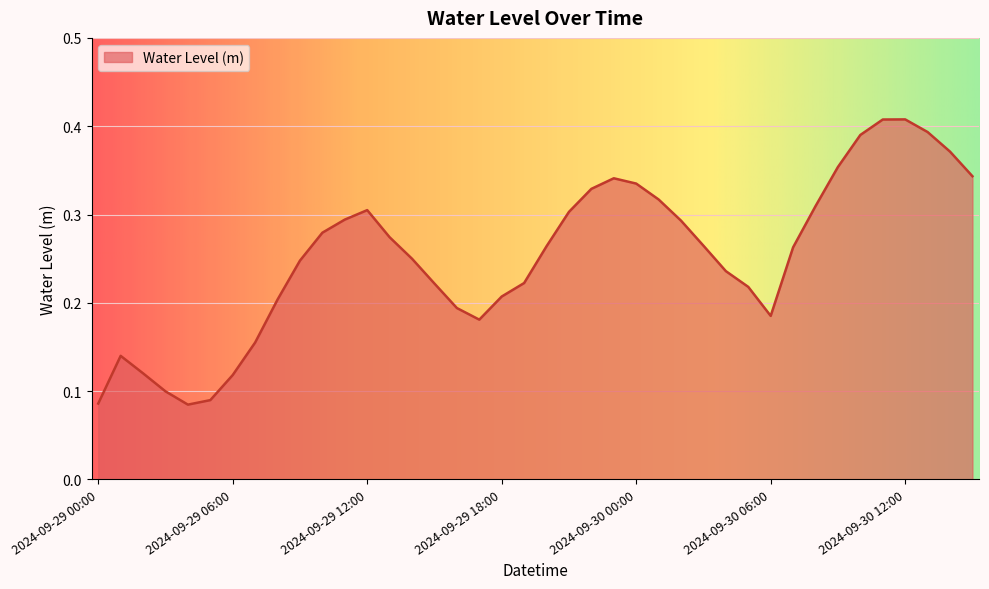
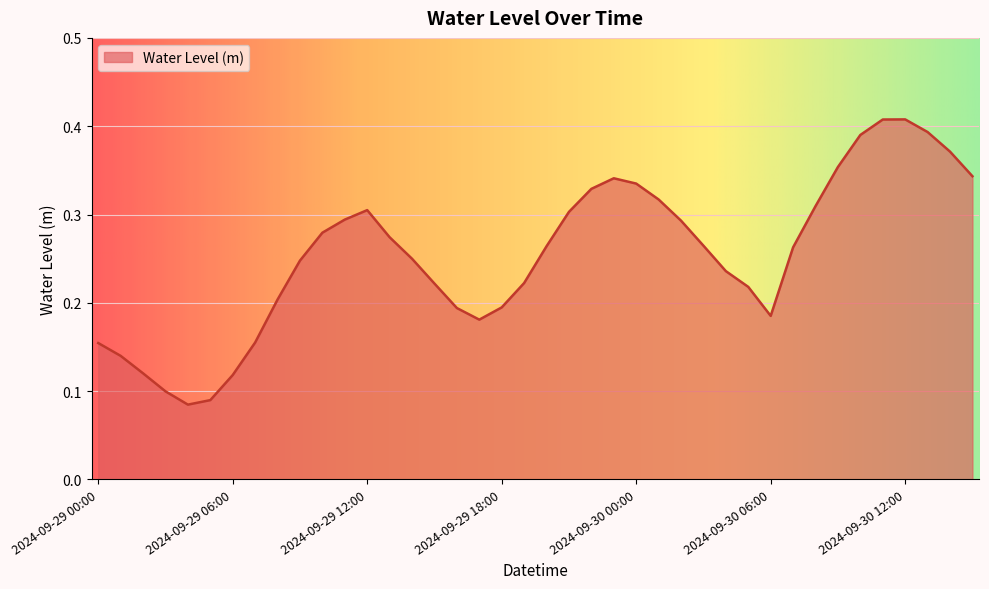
2024-09-29 00:00: 0.09 -> 0.15
2024-09-29 18:00: 0.21 -> 0.19
